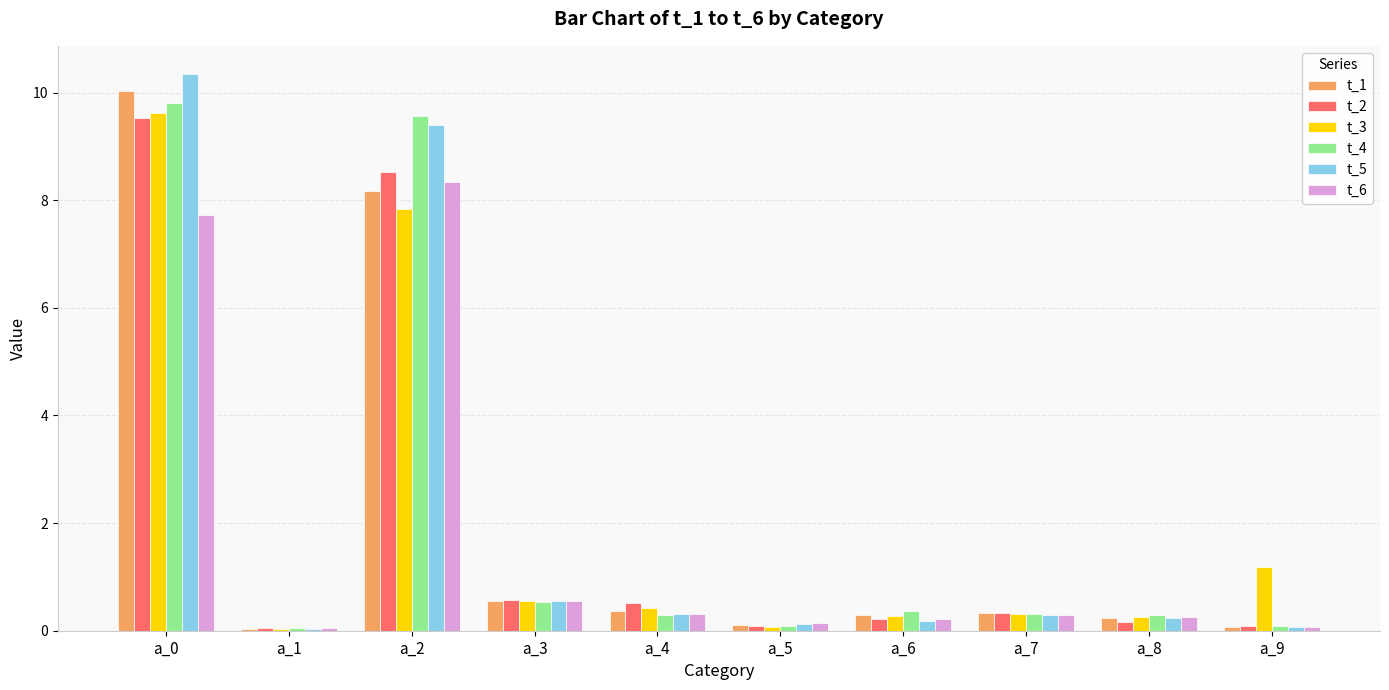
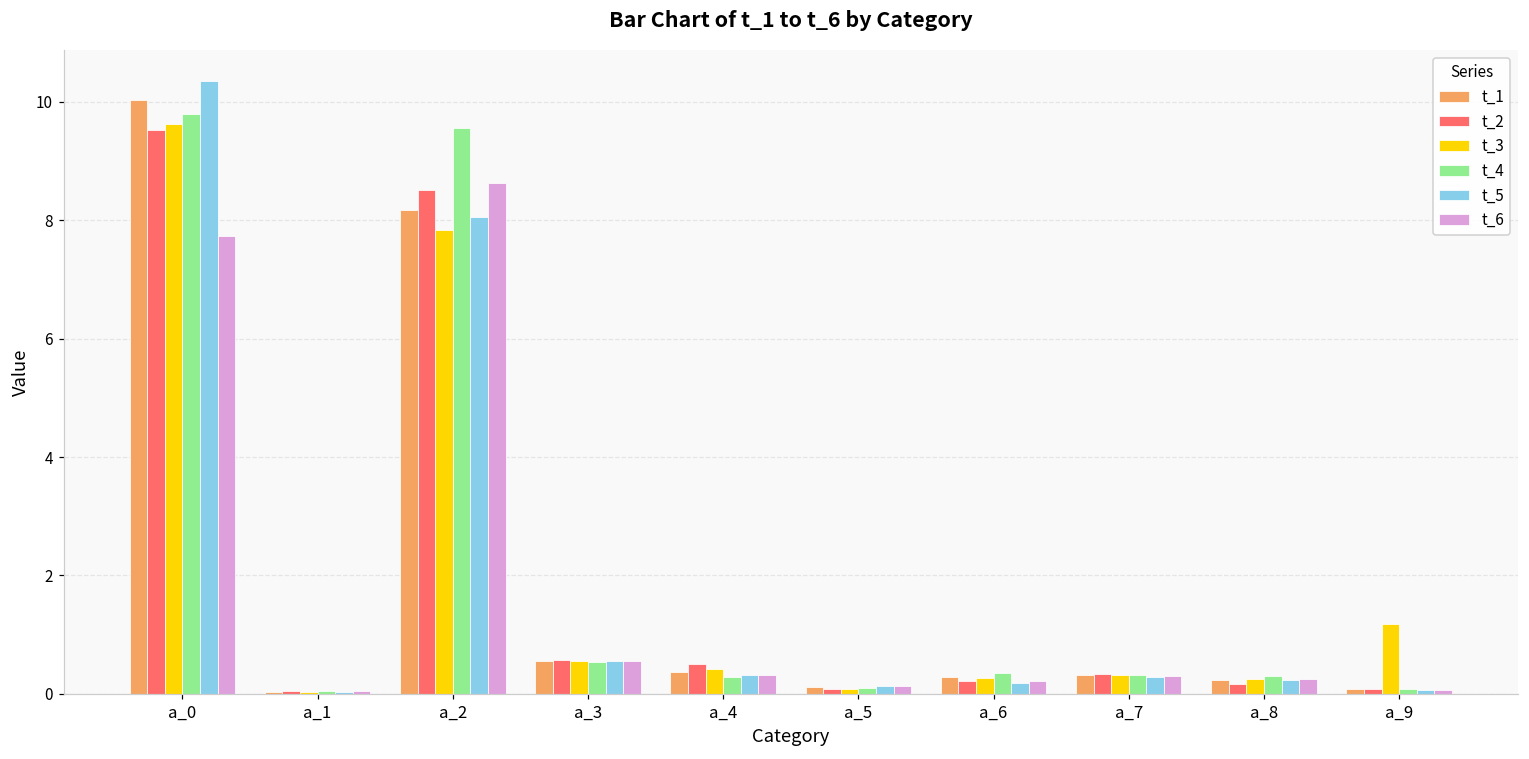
t_5, a_2: 9.4 -> 8.1
t_6, a_2: 8.3 -> 8.6
